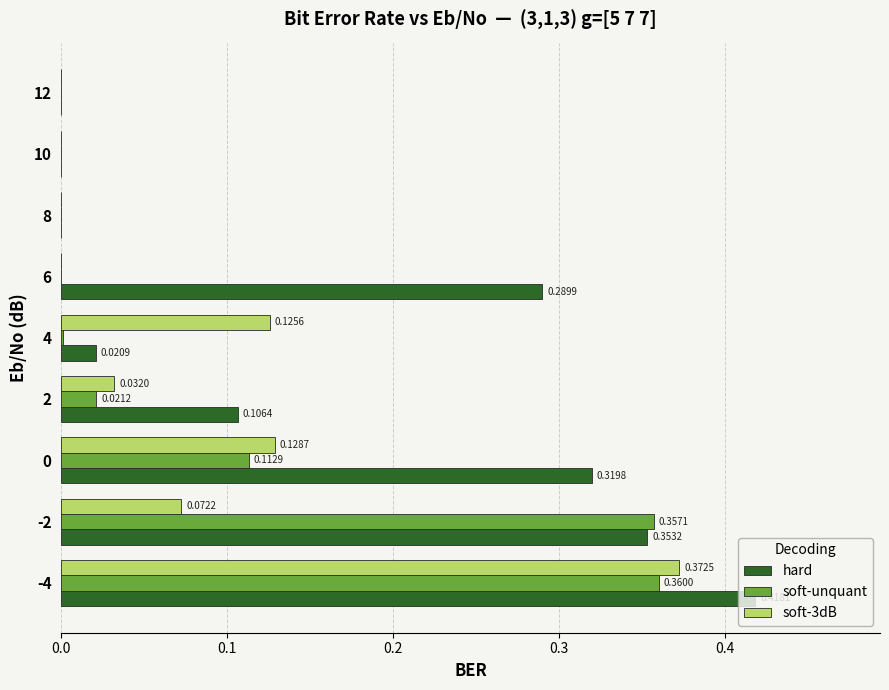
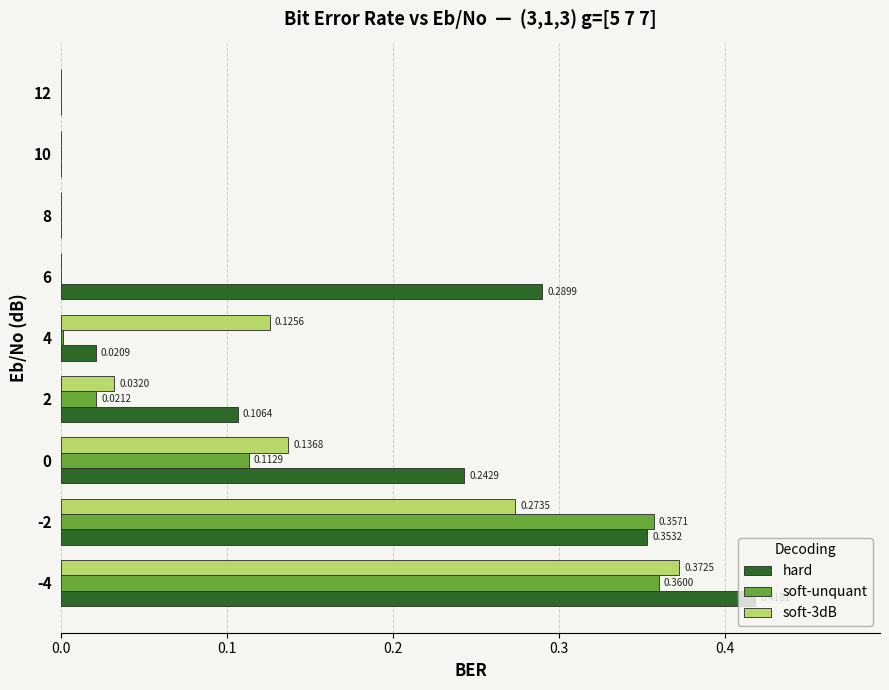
soft-3dB, 0: 0.1287 -> 0.1368
hard, 0: 0.3198 -> 0.2429
soft-3dB, -2: 0.0722 -> 0.2735
